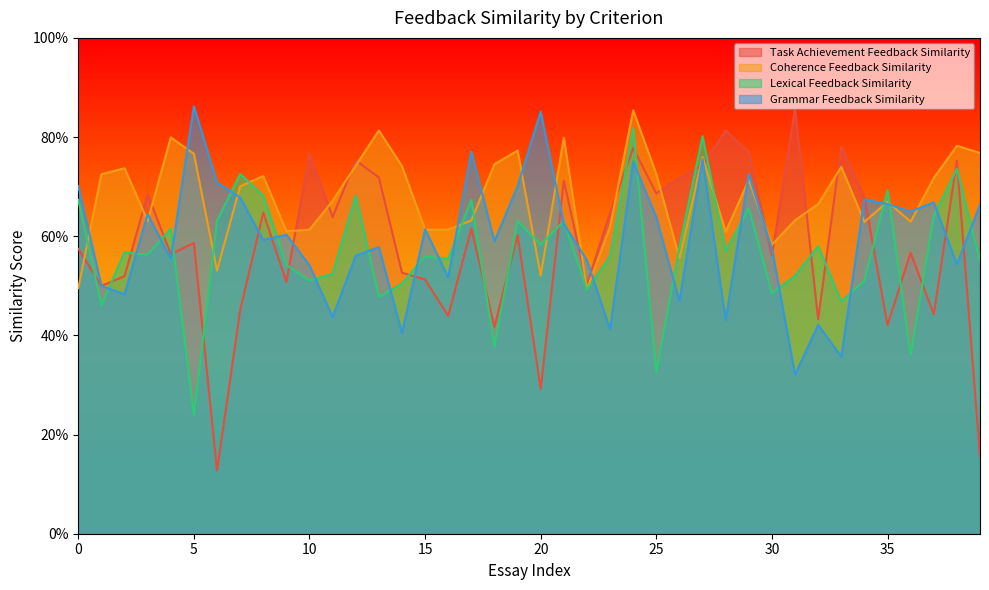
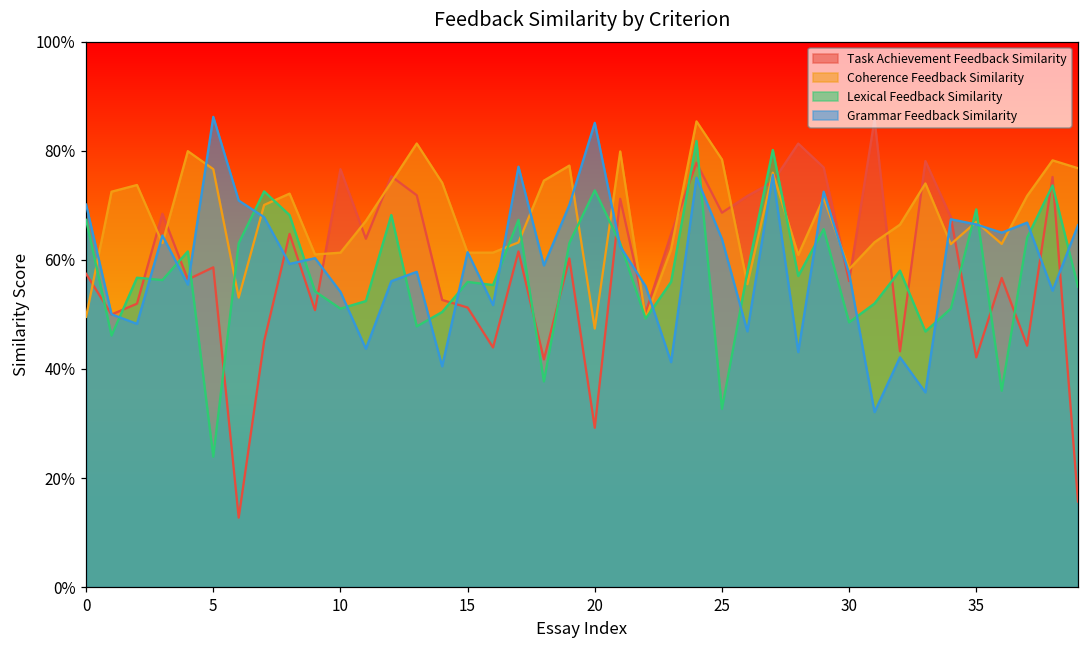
Coherence Feedback Similarity, 20: 52% -> 47%
Lexical Feedback Similarity, 20: 58% -> 73%
Coherence Feedback Similarity, 25: 73% -> 78%
